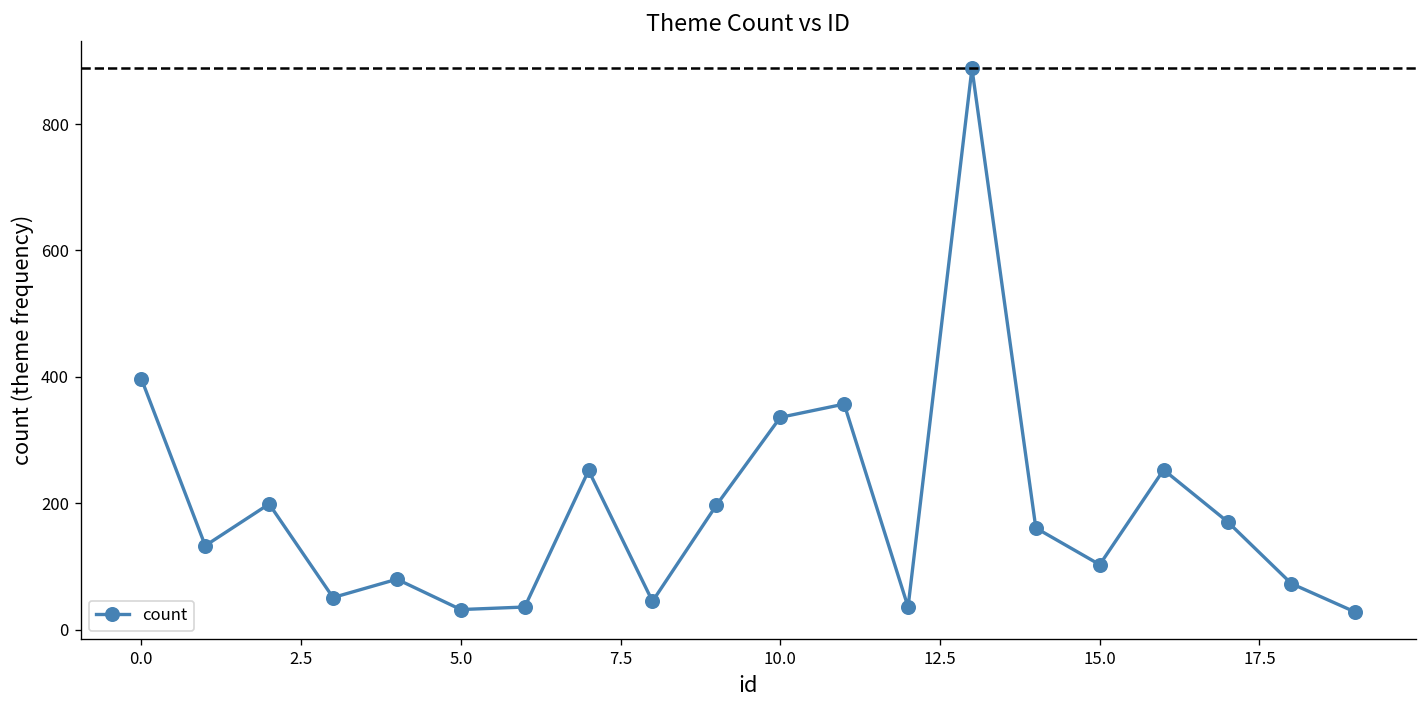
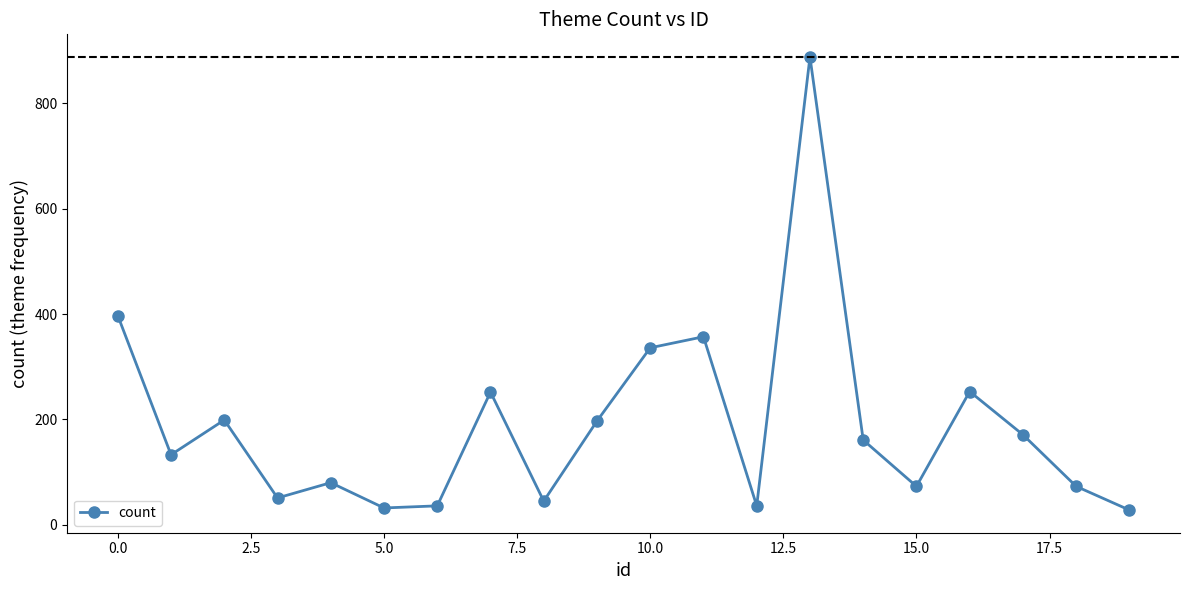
15.0: 100 -> 70
